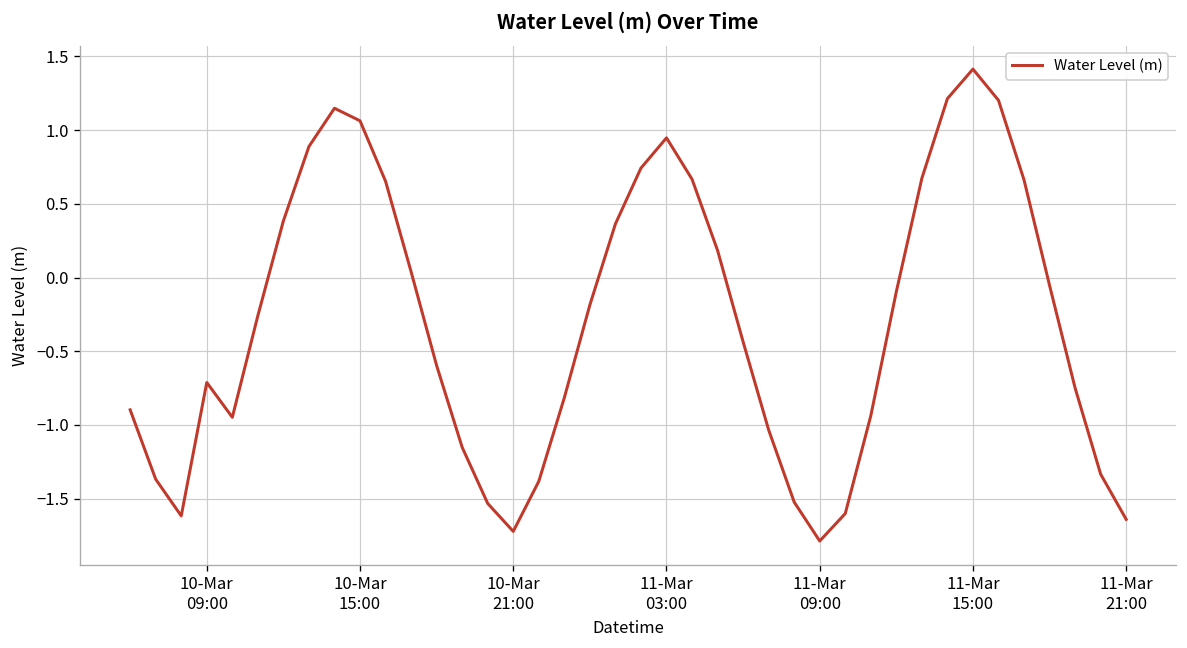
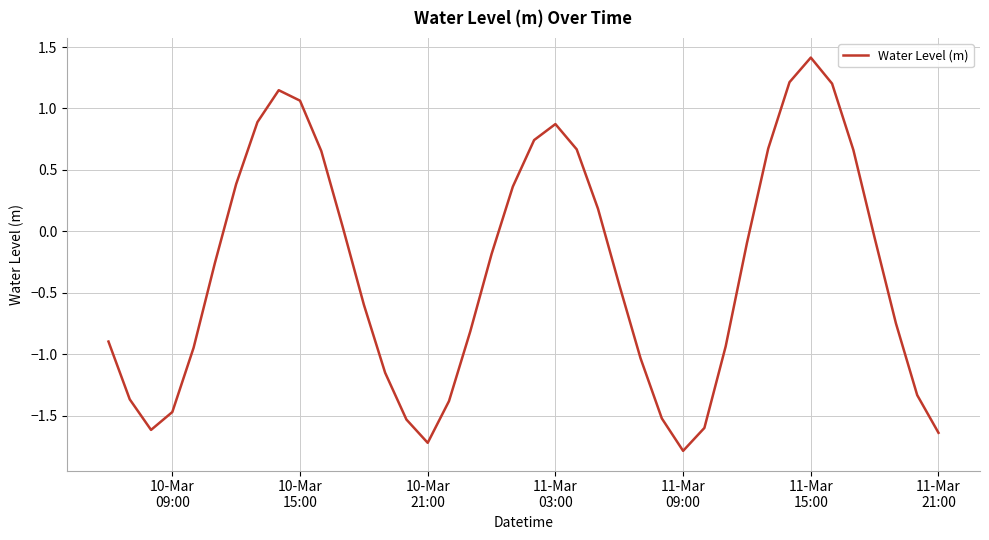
10-Mar 09:00: -0.71 -> -1.47
11-Mar 03:00: 0.95 -> 0.87
